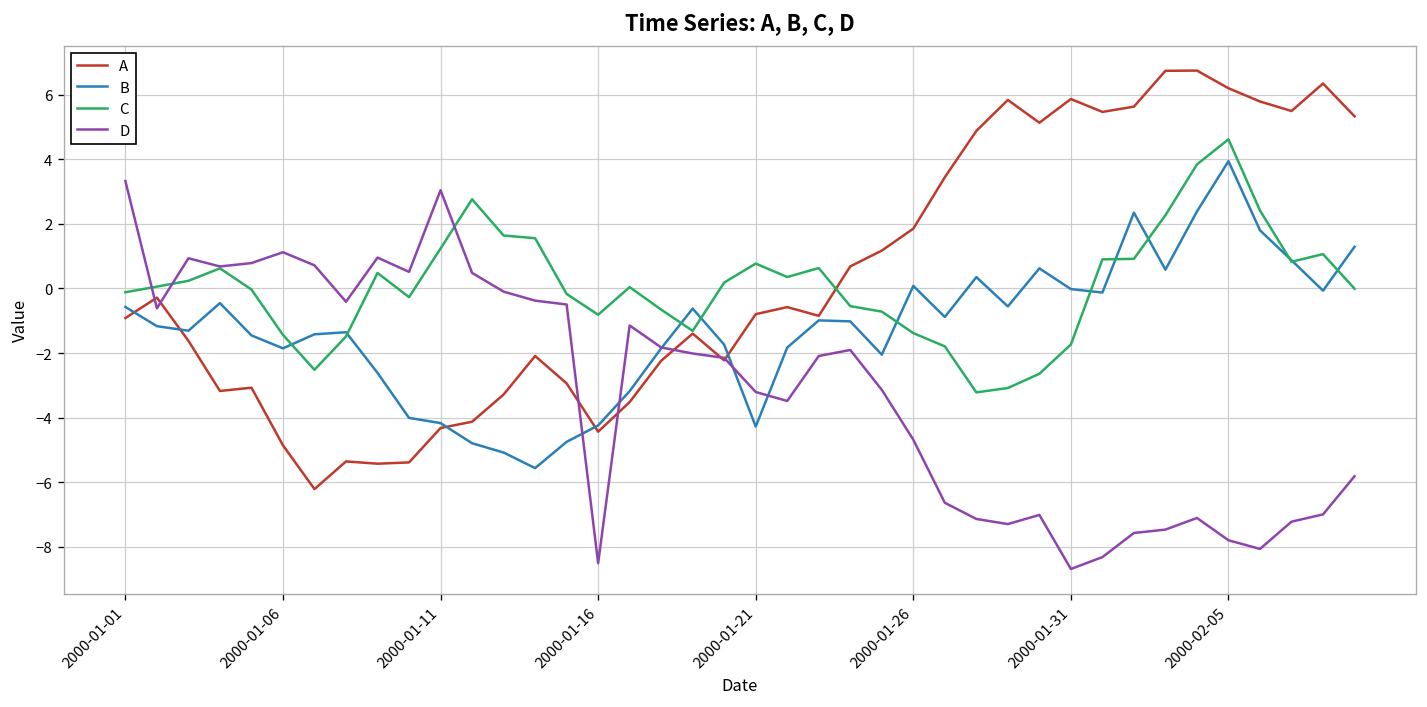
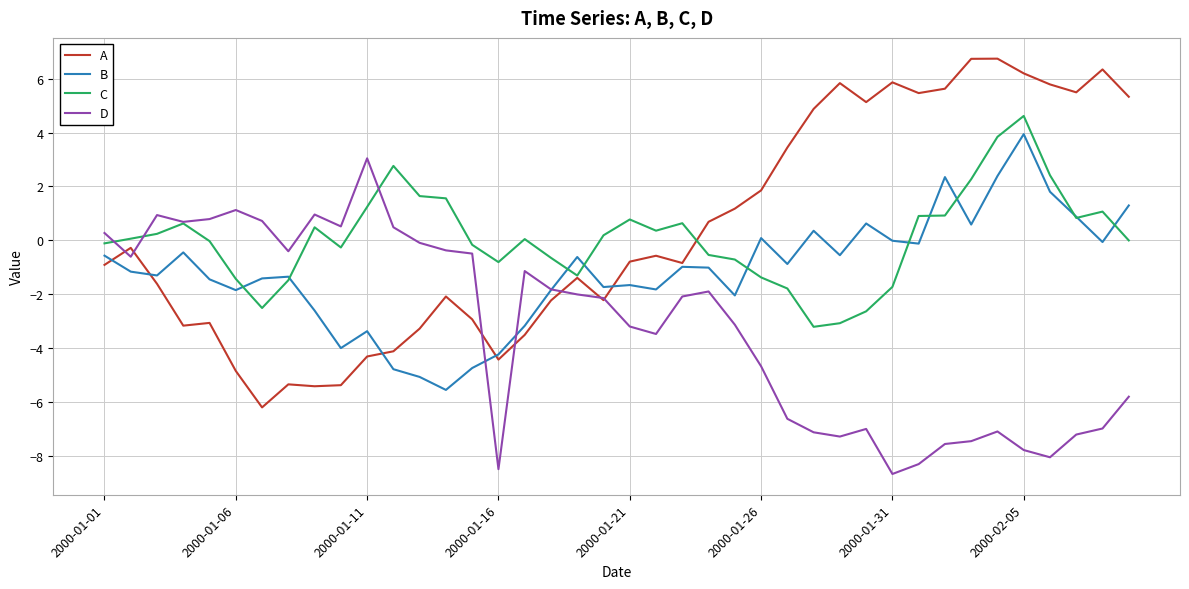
D, 2000-01-01: 3.3 -> 0.3
B, 2000-01-11: -4.2 -> -3.4
B, 2000-01-21: -4.3 -> -1.7
